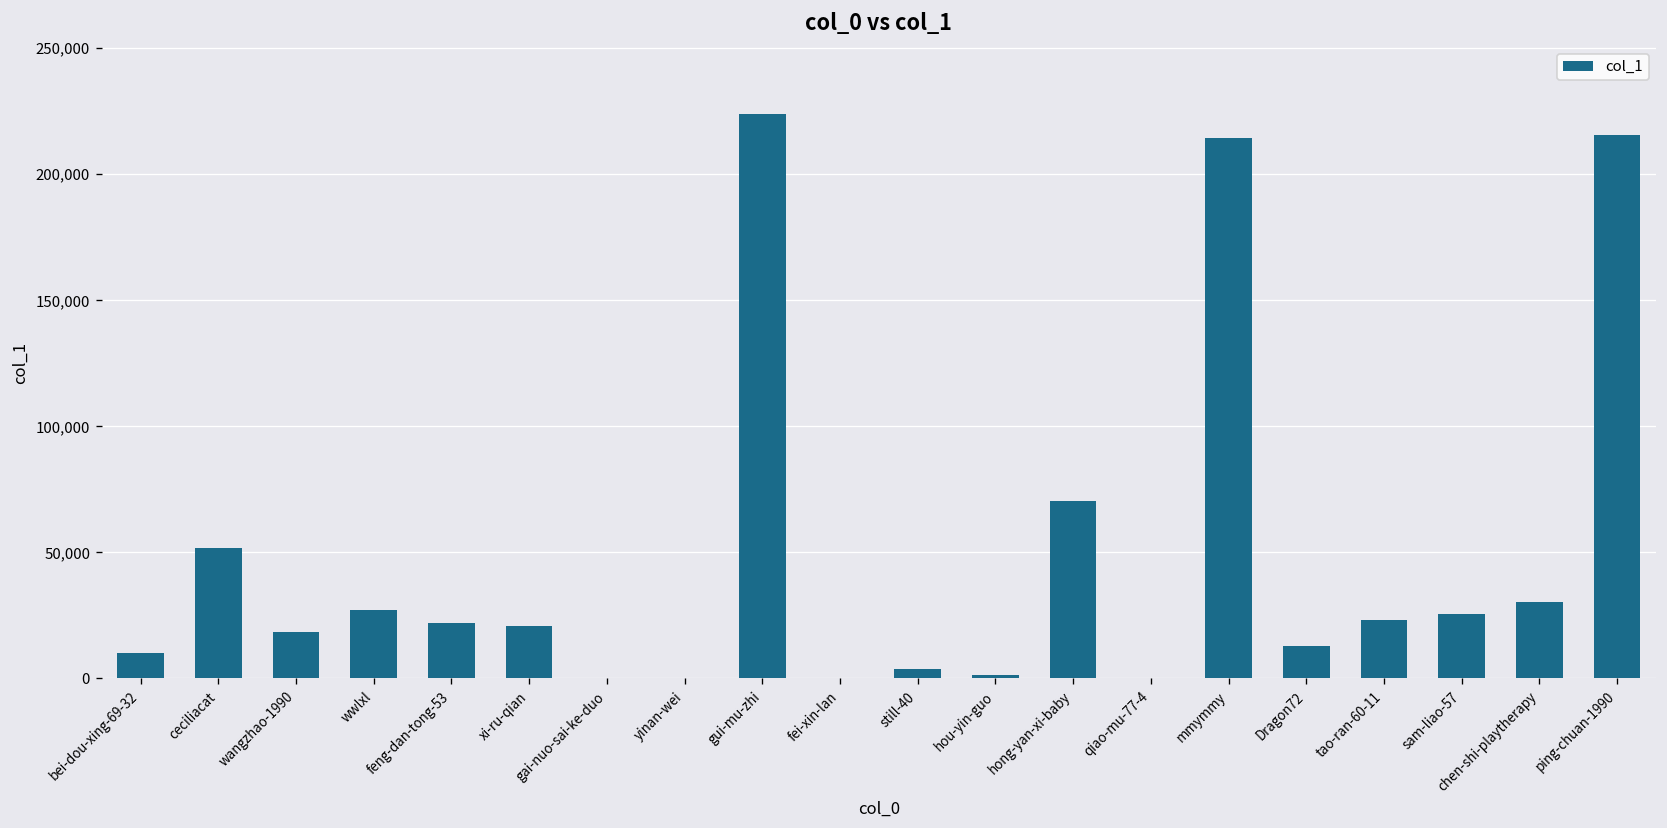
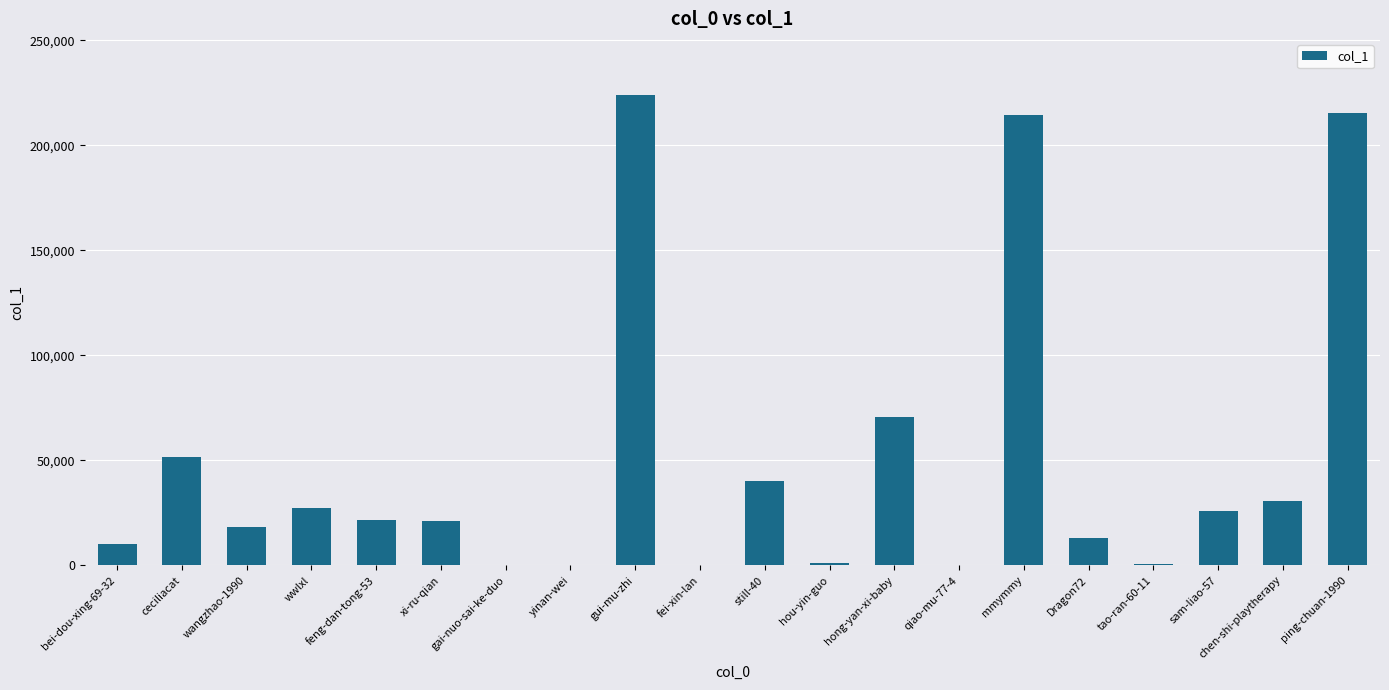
still-40: 4,000 -> 40,000
tao-ran-60-11: 23,000 -> 1,000
